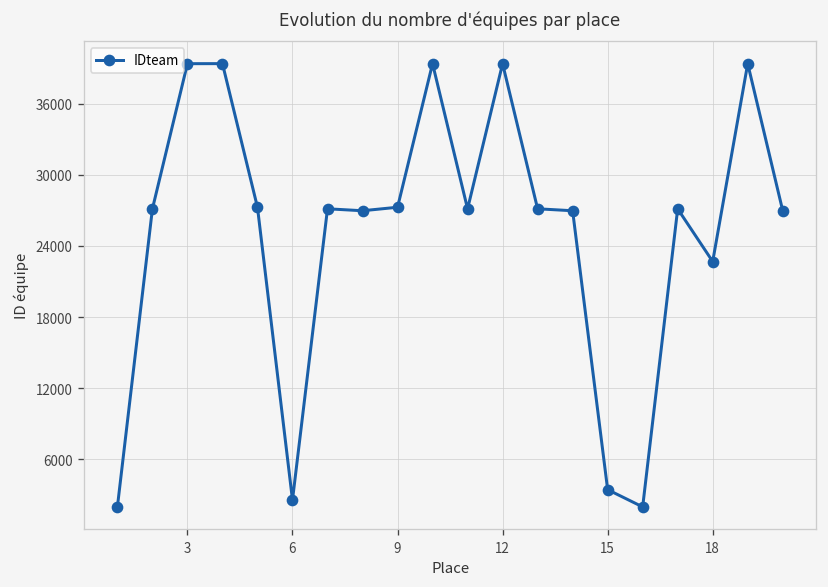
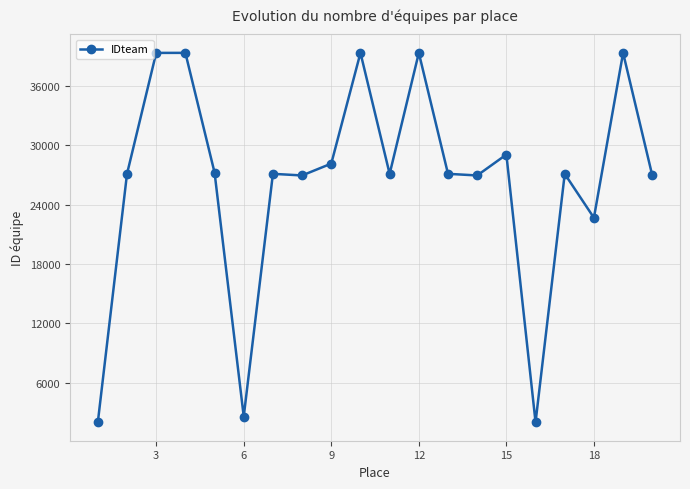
9: 27000 -> 28000
15: 3000 -> 29000
